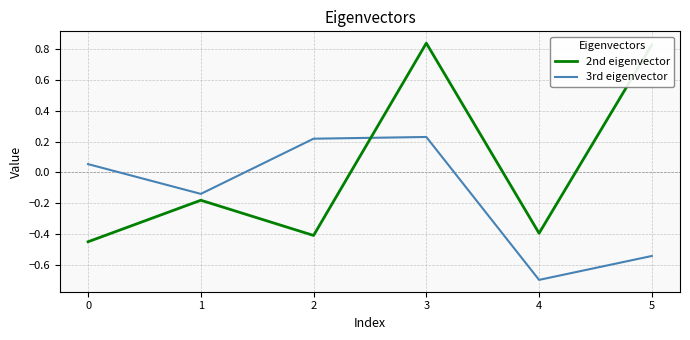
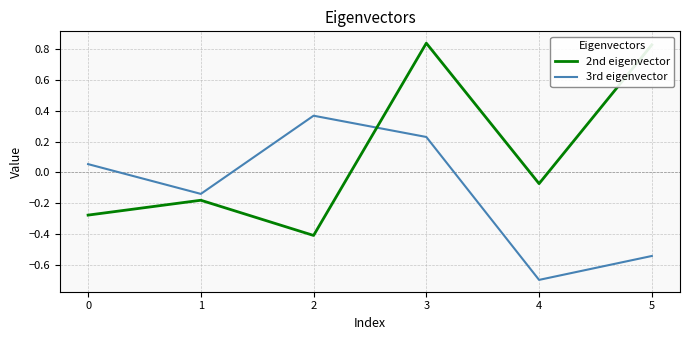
2nd eigenvector, 0: -0.45 -> -0.28
3rd eigenvector, 2: 0.22 -> 0.37
2nd eigenvector, 4: -0.40 -> -0.07
